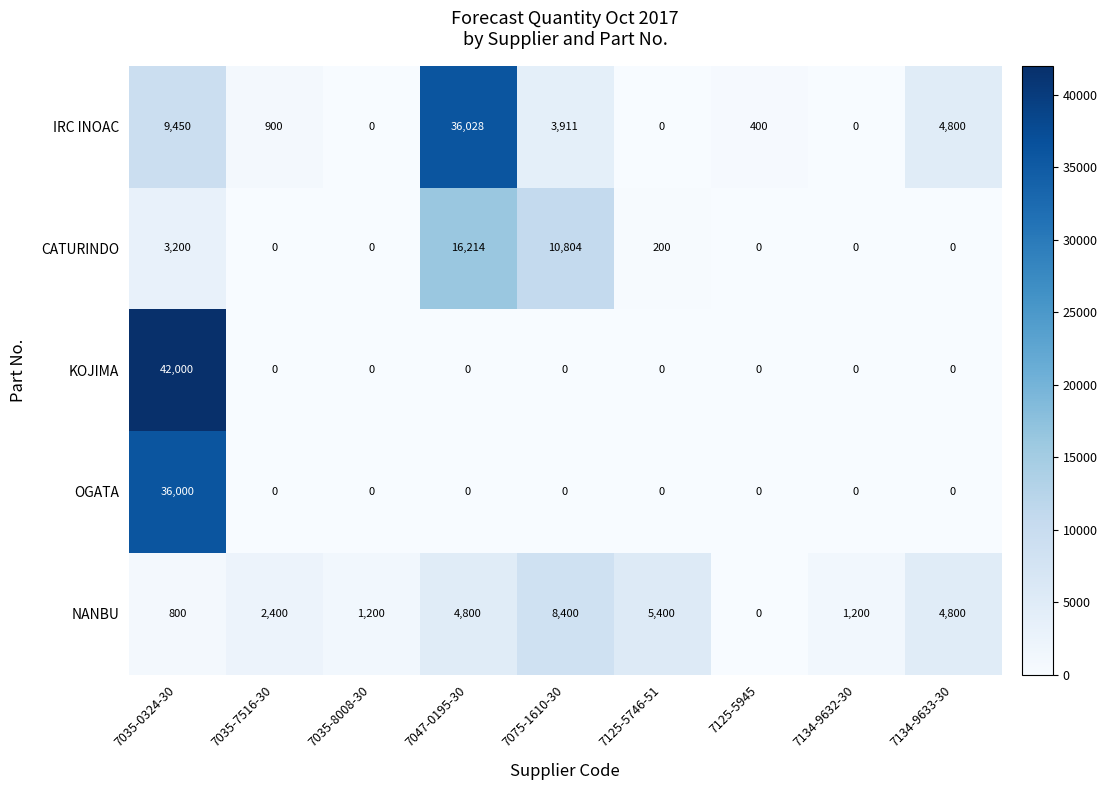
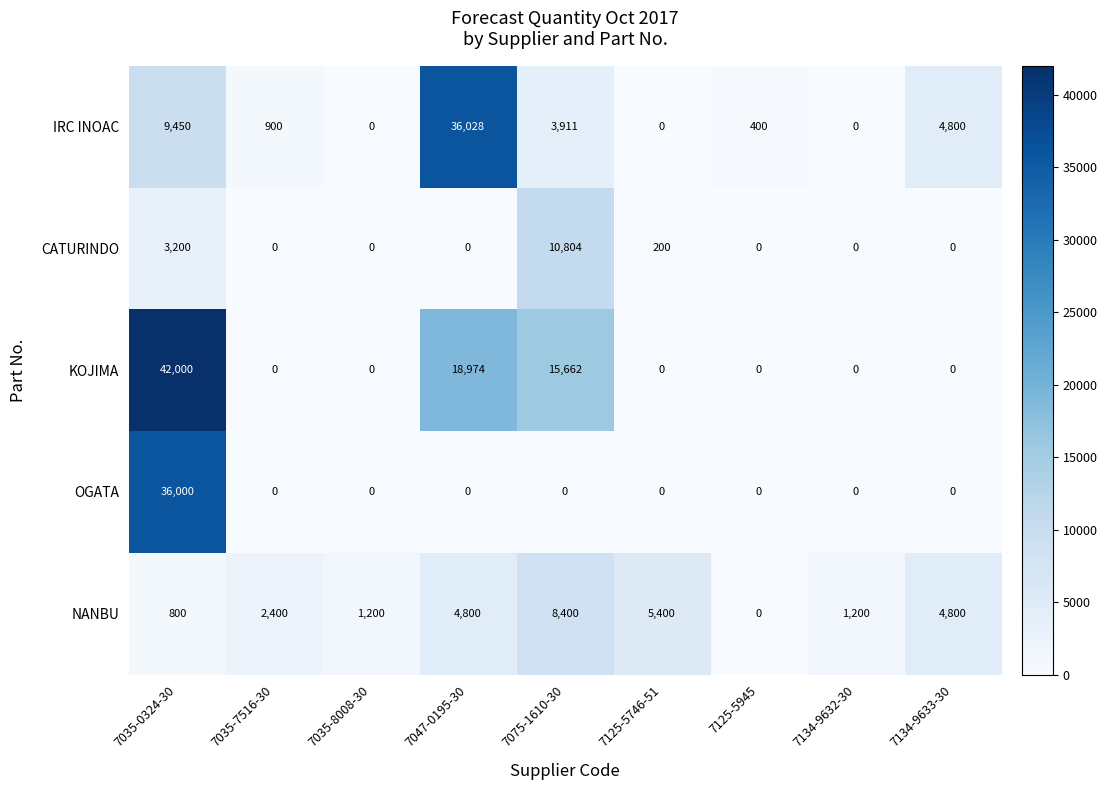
CATURINDO, 7047-0195-30: 16,214 -> 0
KOJIMA, 7047-0195-30: 0 -> 18,974
KOJIMA, 7075-1610-30: 0 -> 15,662
